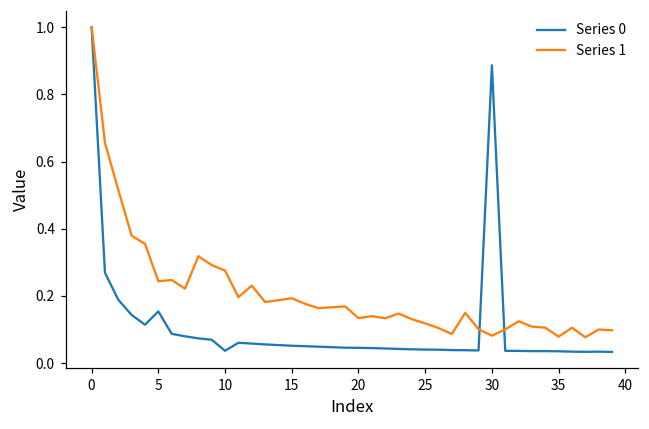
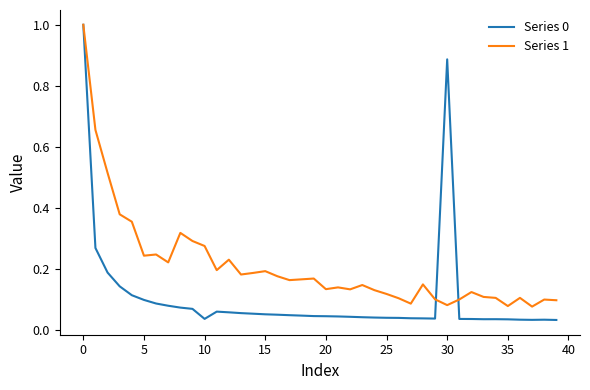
Series 0, 5: 0.15 -> 0.10
